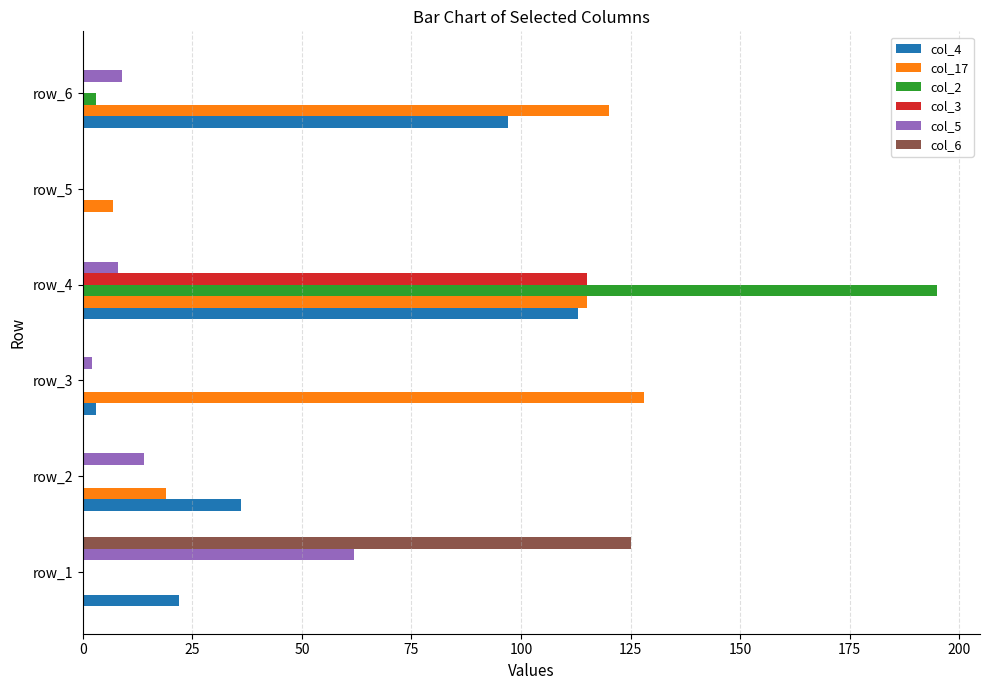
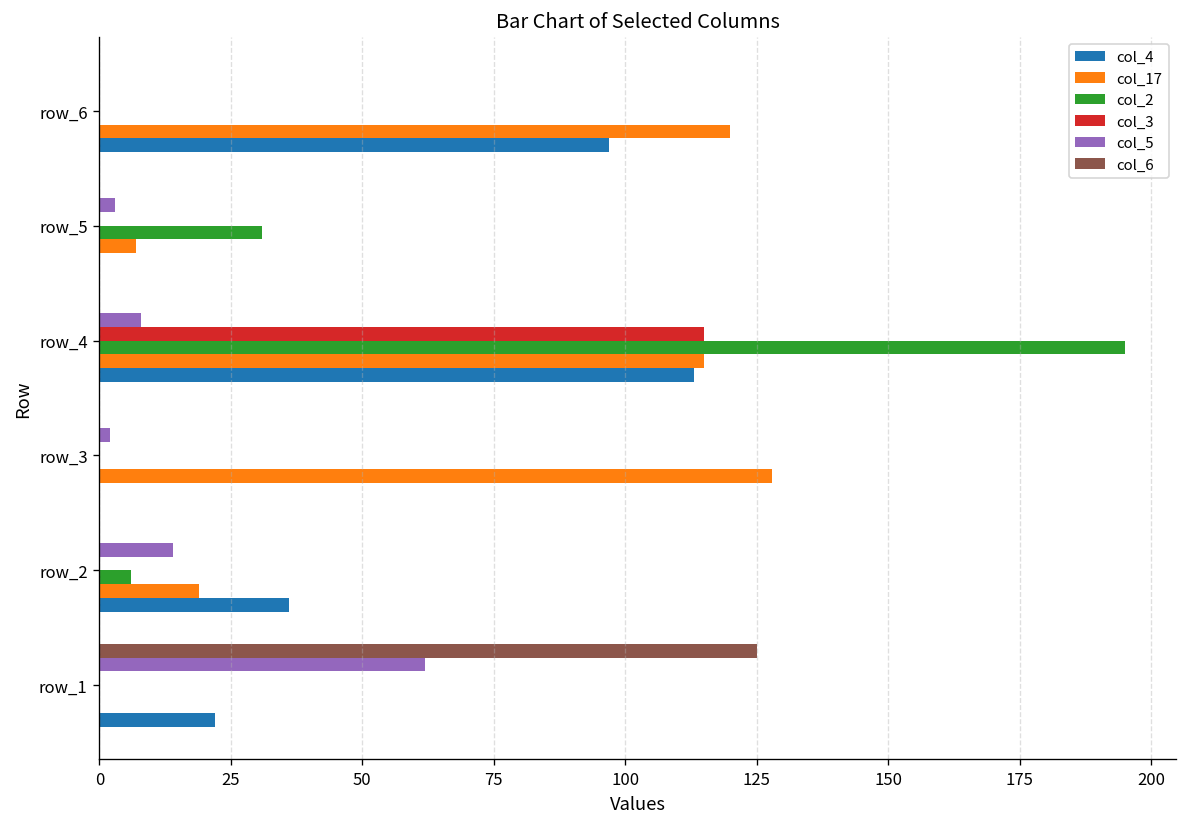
col_5, row_6: 9 -> 0
col_2, row_6: 3 -> 0
col_5, row_5: 0 -> 3
col_2, row_5: 0 -> 31
col_4, row_3: 3 -> 0
col_2, row_2: 0 -> 6
